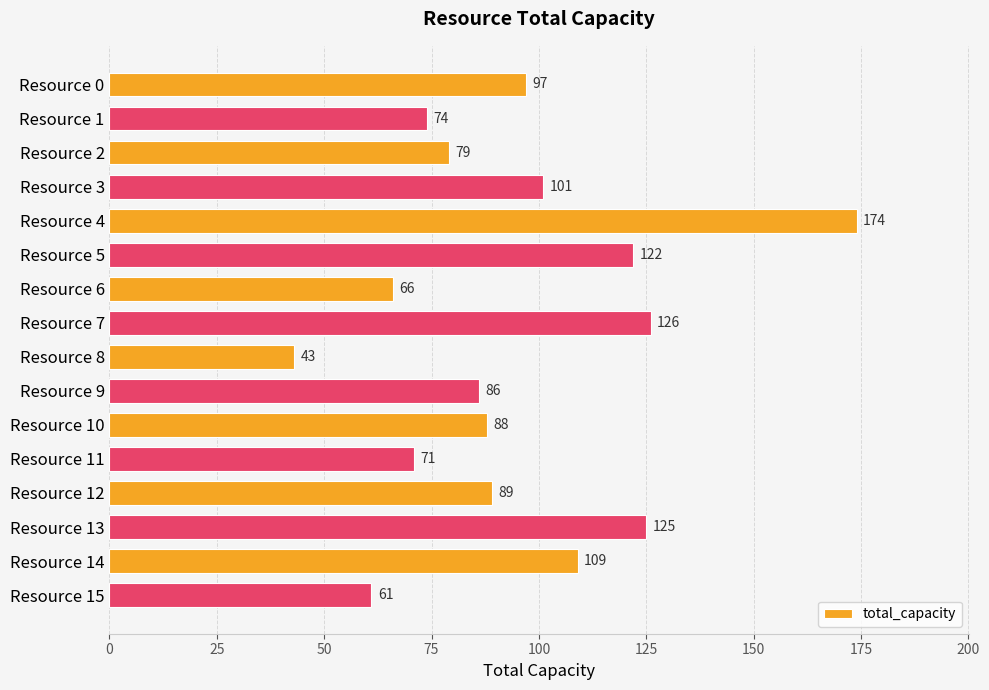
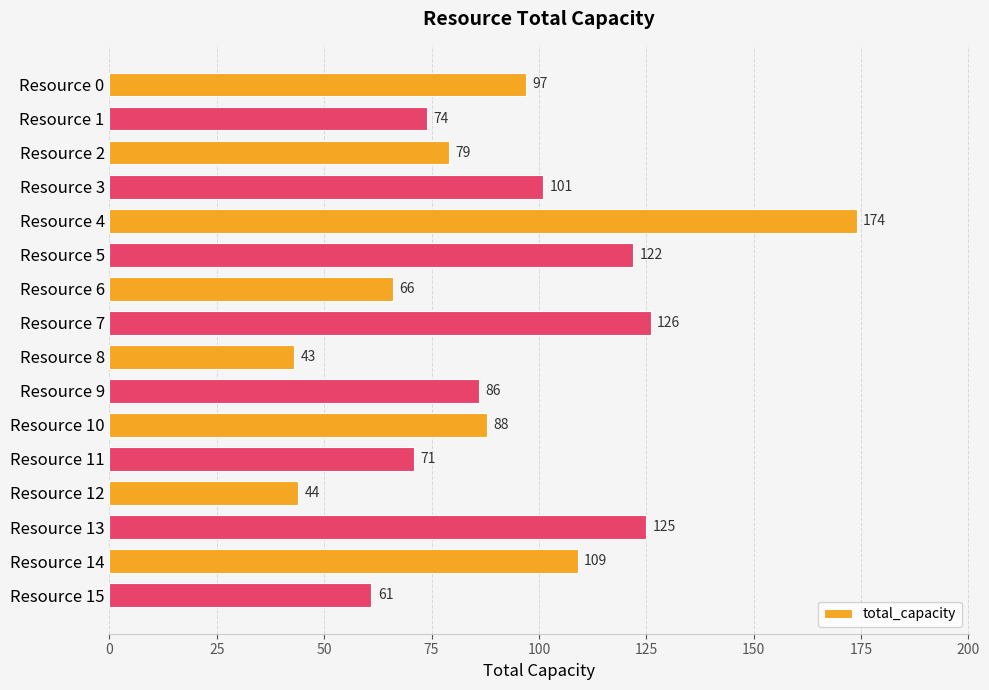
Resource 12: 89 -> 44
